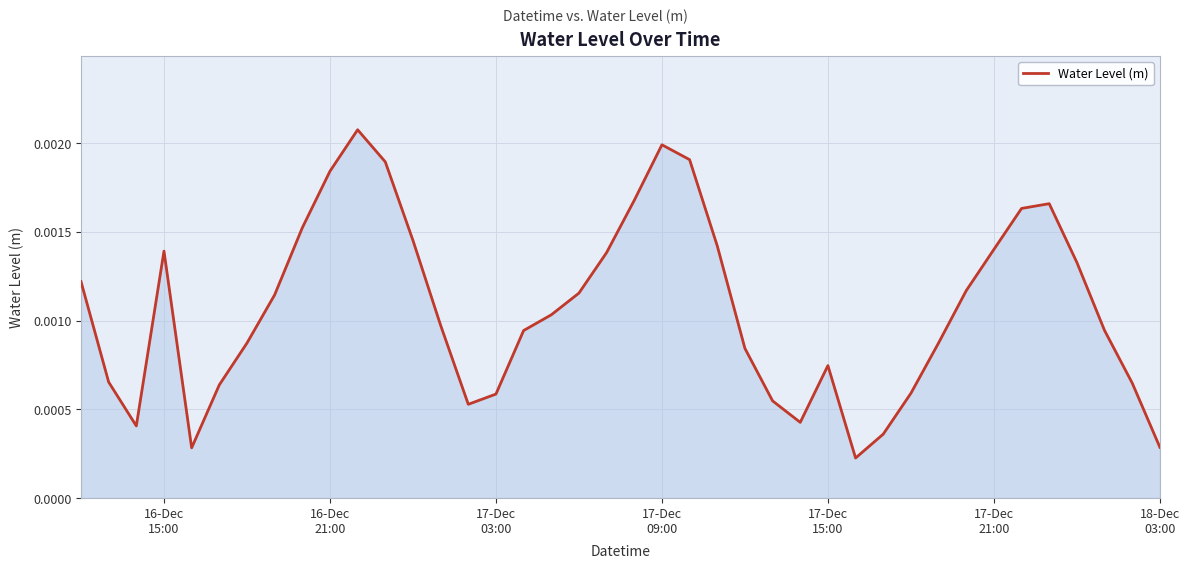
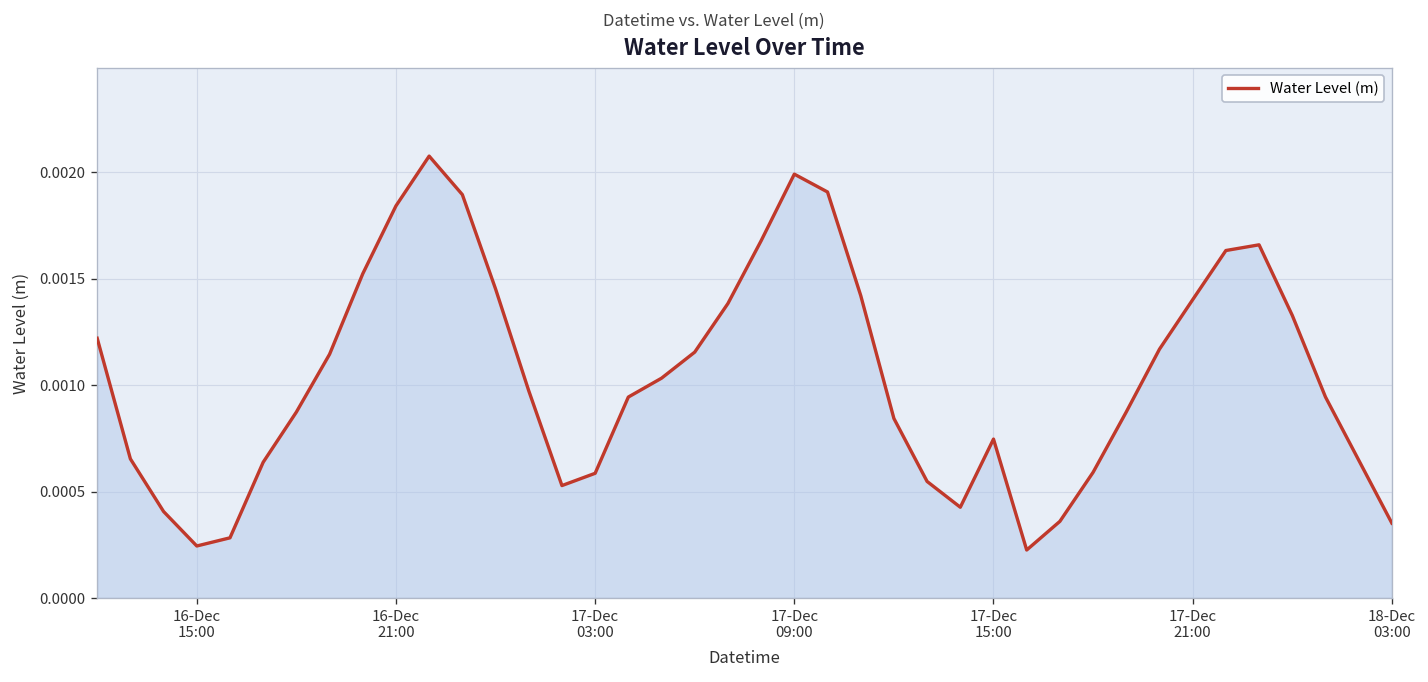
16-Dec 15:00: 0.00139 -> 0.00024
18-Dec 03:00: 0.00029 -> 0.00035
